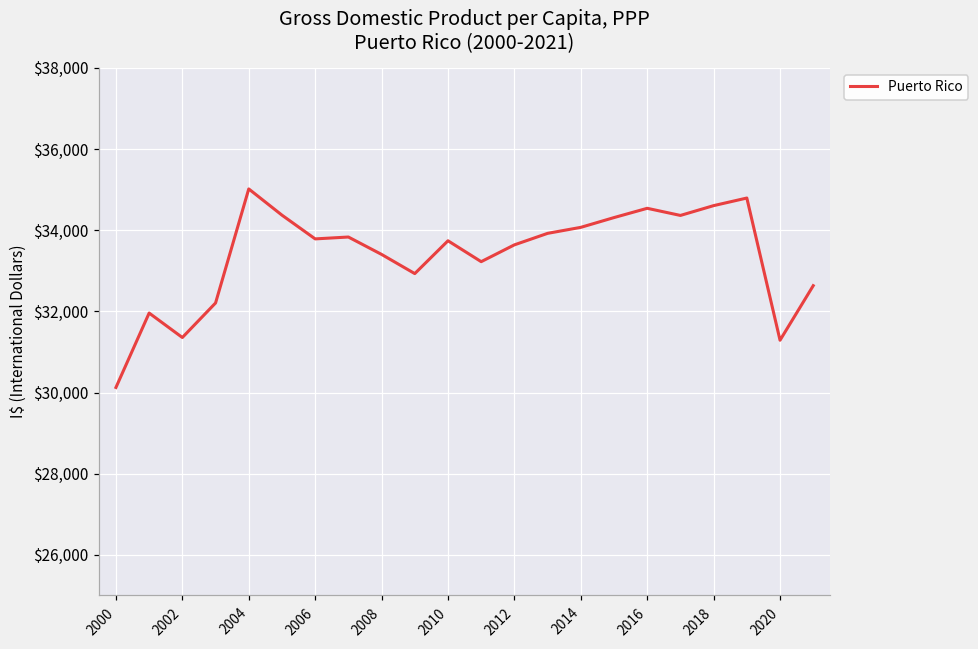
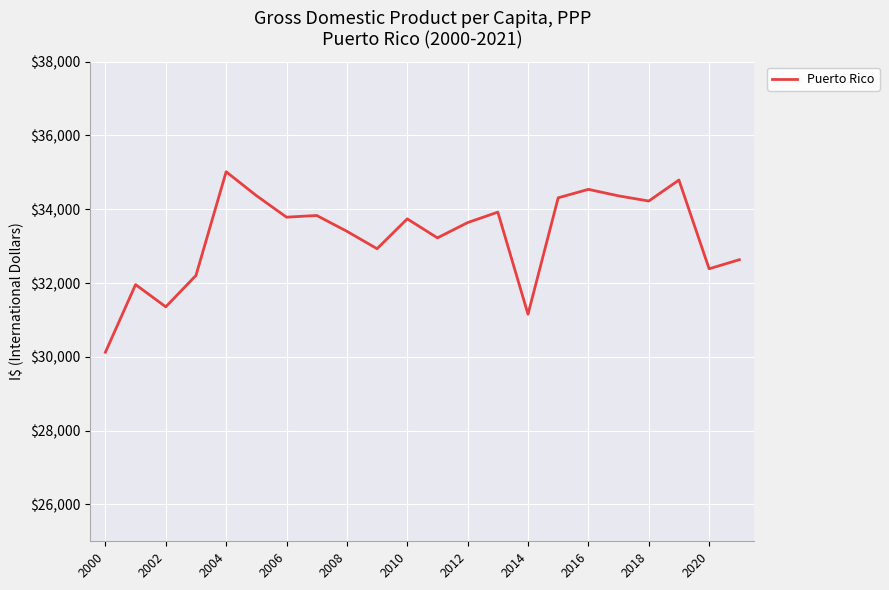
2014: $34,100 -> $31,200
2018: $34,600 -> $34,200
2020: $31,300 -> $32,400
